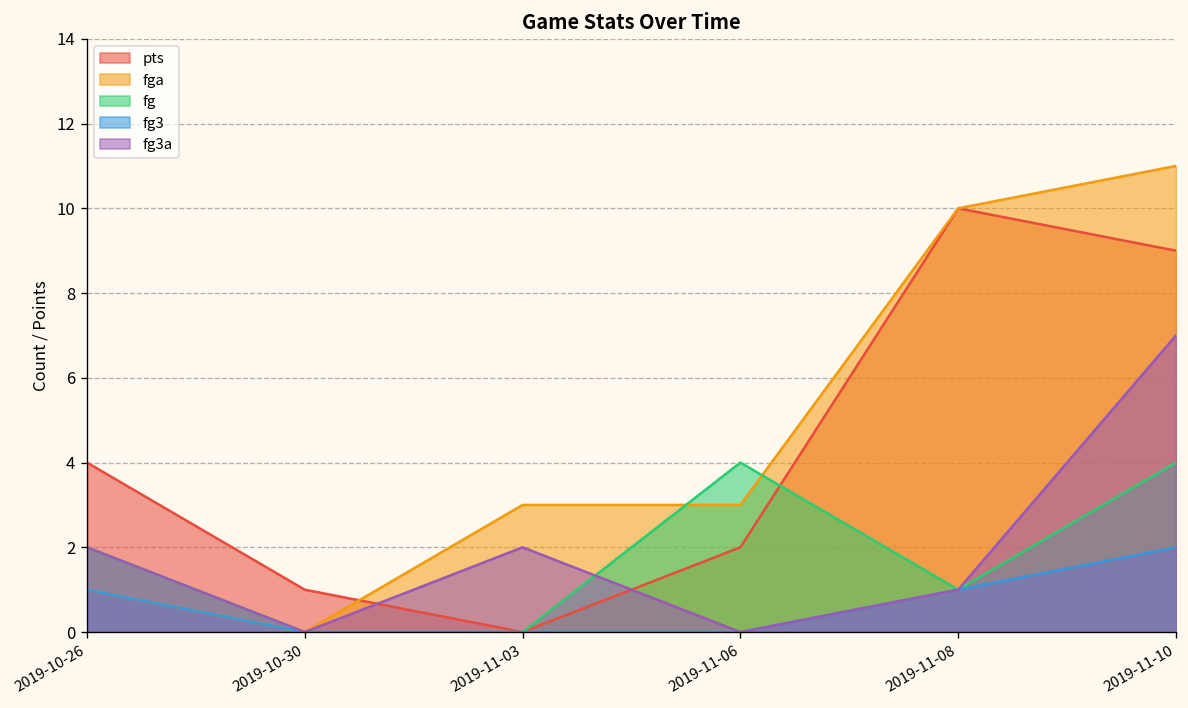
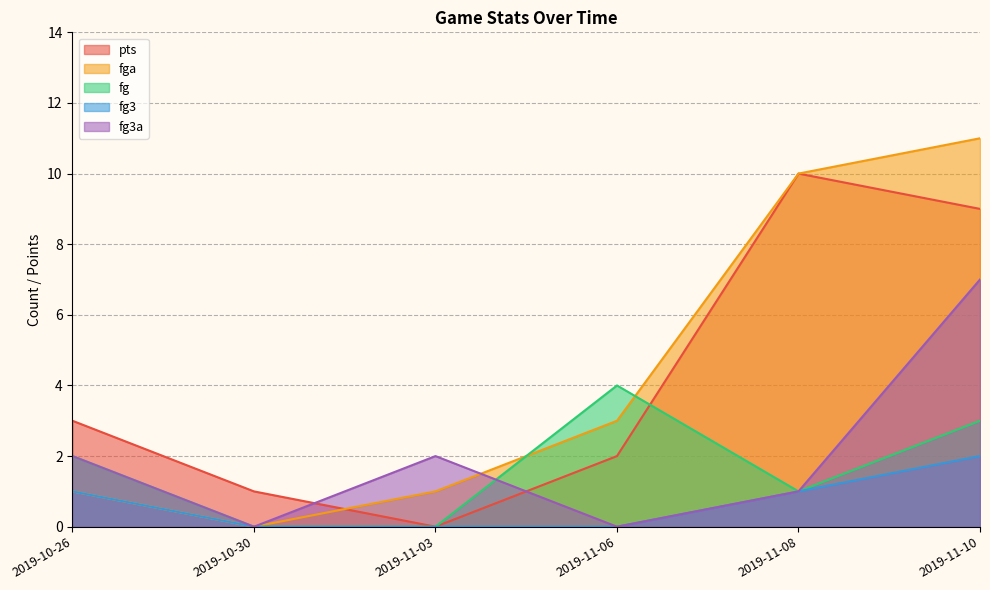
pts, 2019-10-26: 4 -> 3
fga, 2019-11-03: 3 -> 1
fg, 2019-11-10: 4 -> 3
